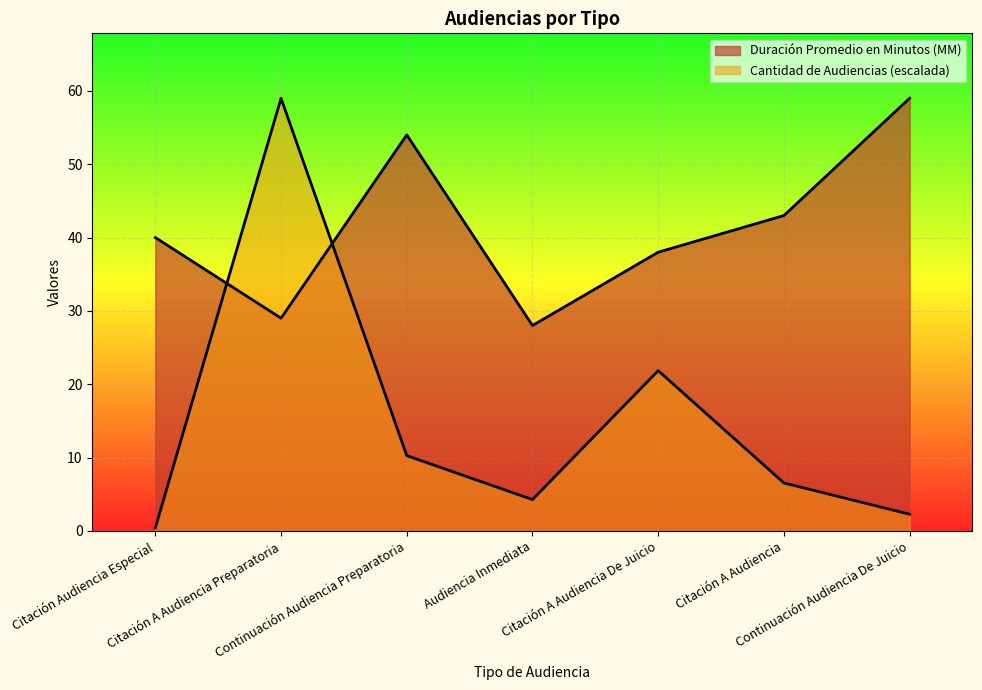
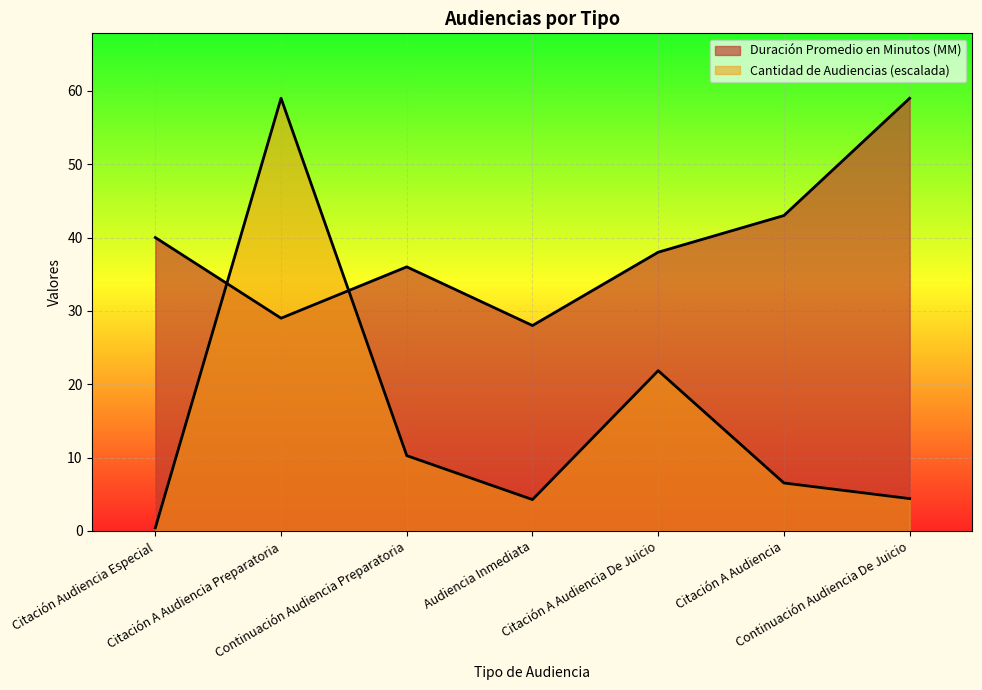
Duración Promedio en Minutos (MM), Continuación Audiencia Preparatoria: 54 -> 36
Cantidad de Audiencias (escalada), Continuación Audiencia De Juicio: 2 -> 4
